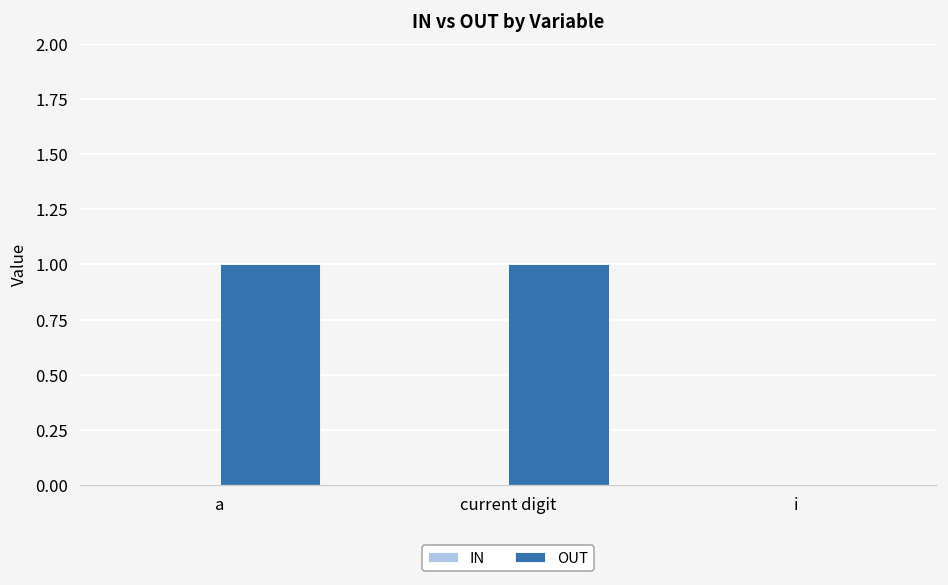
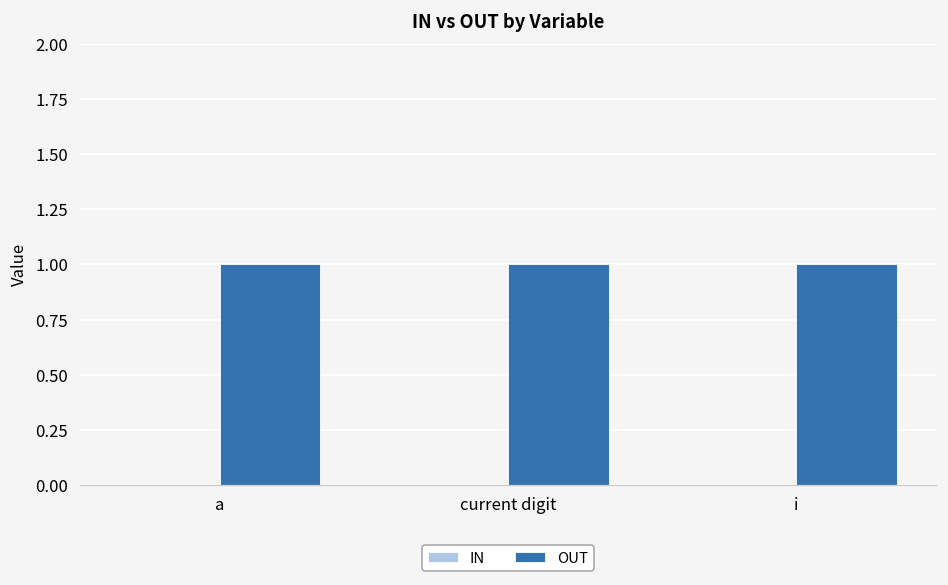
OUT, i: 0 -> 1
